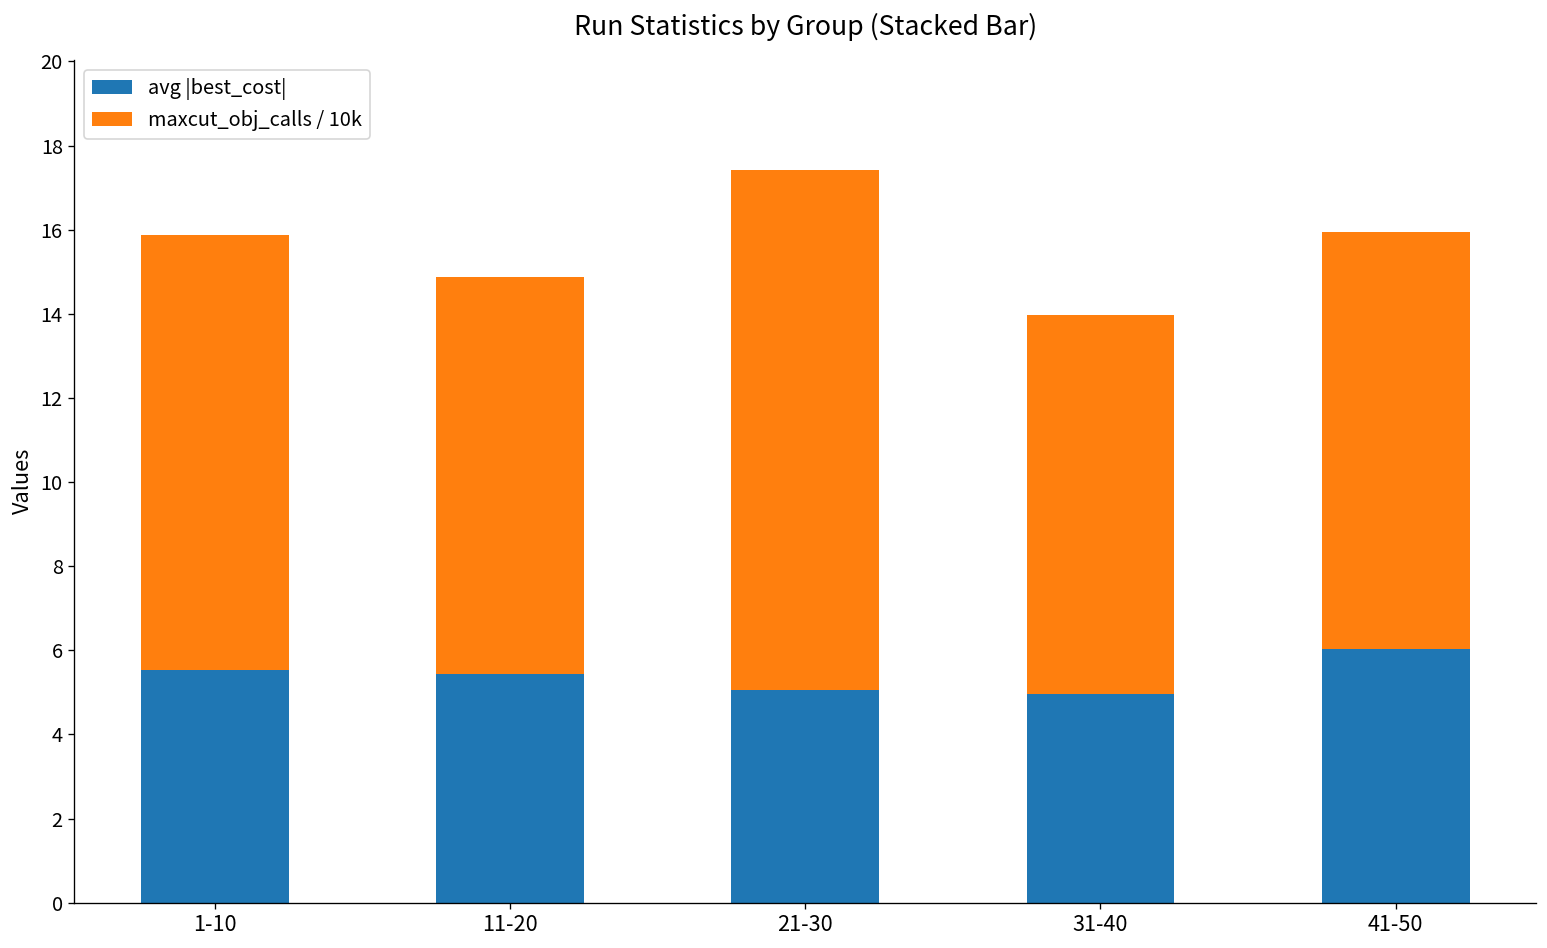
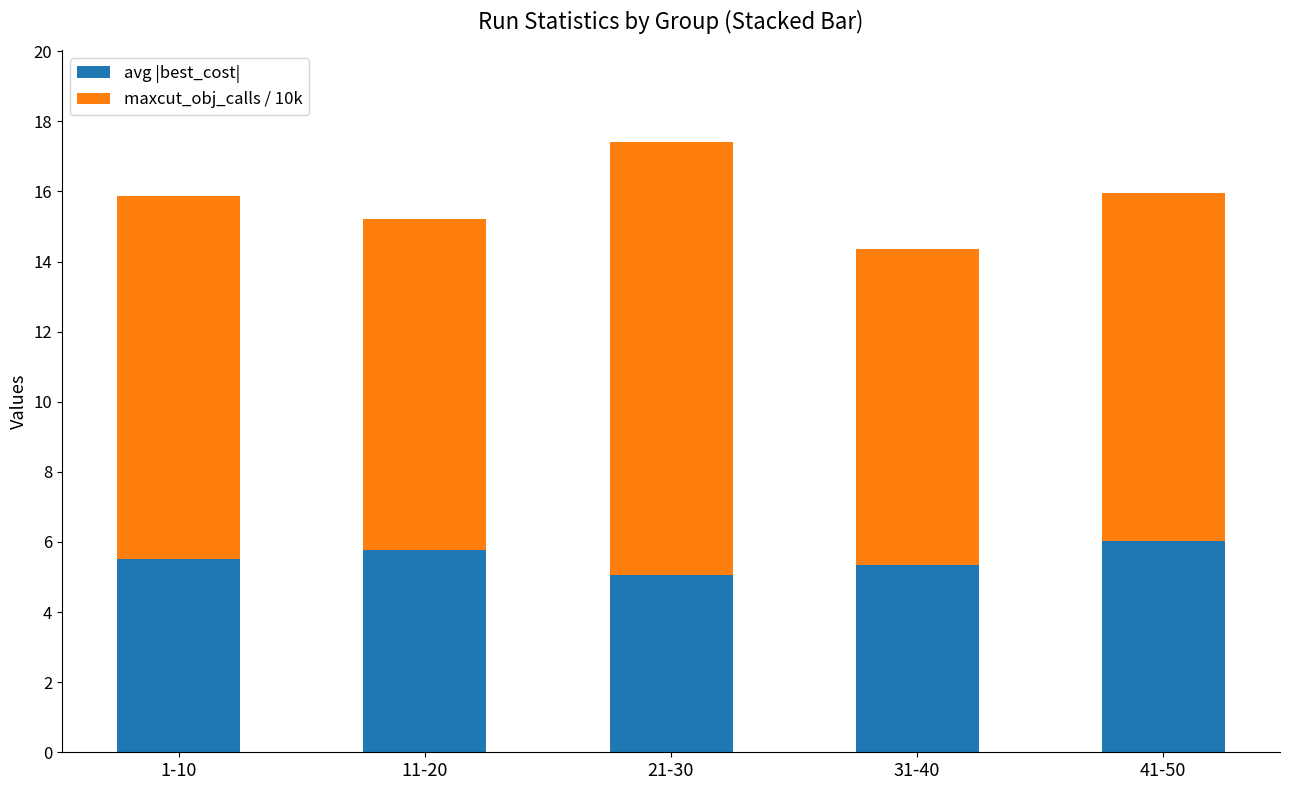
avg |best_cost|, 11-20: 5.4 -> 5.8
avg |best_cost|, 31-40: 5.0 -> 5.3
